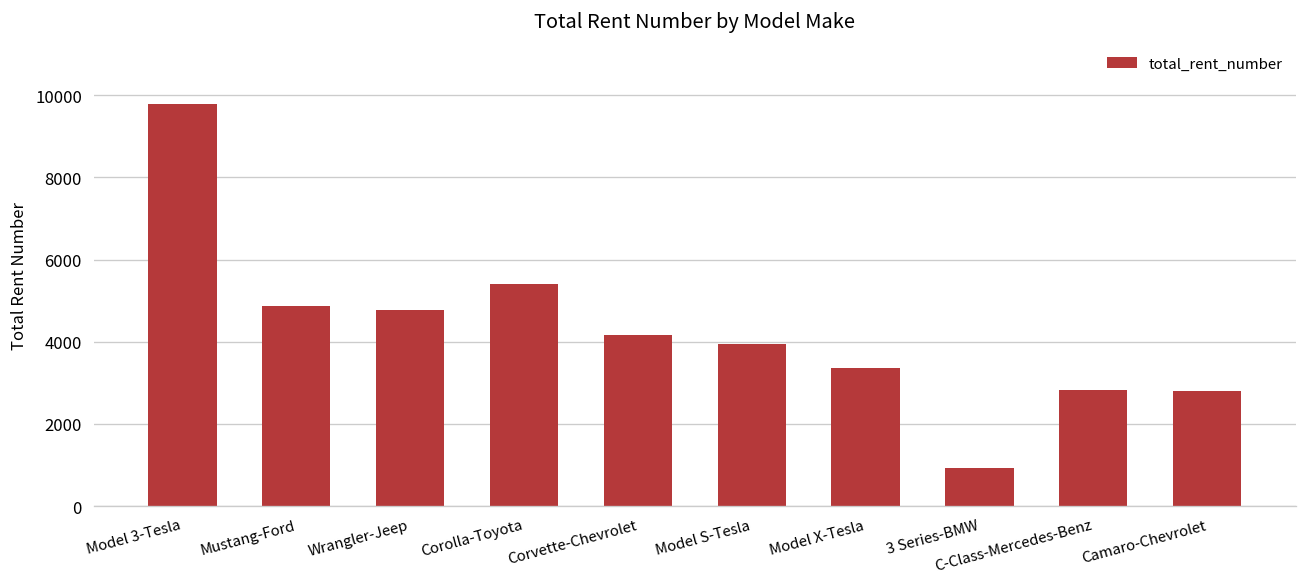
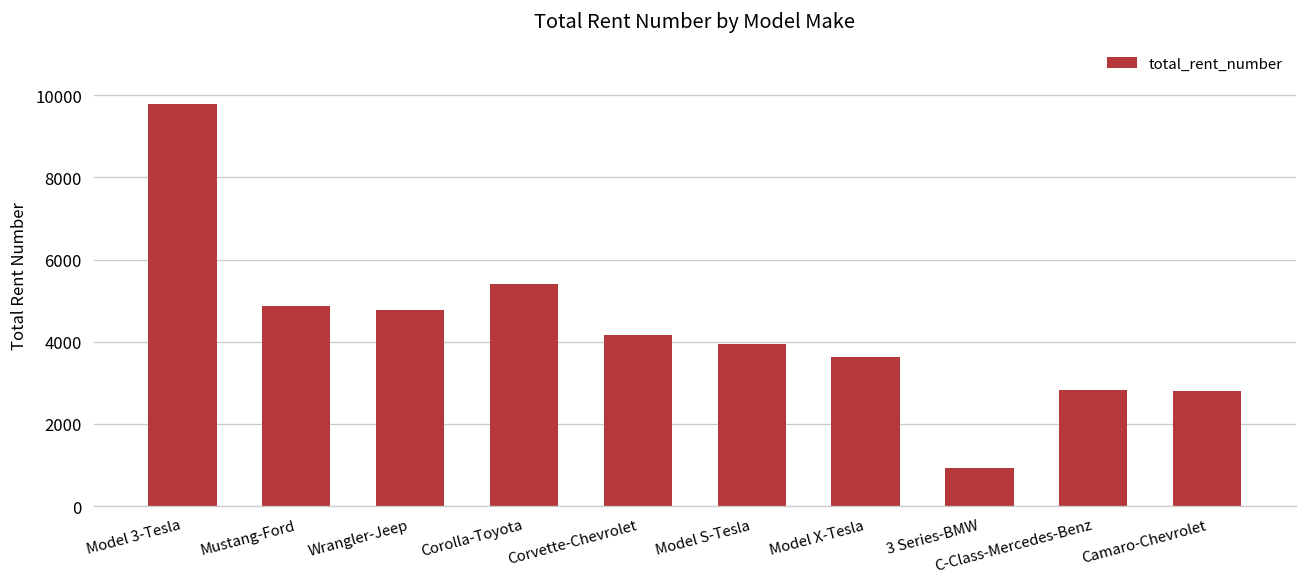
Model X-Tesla: 3400 -> 3600
